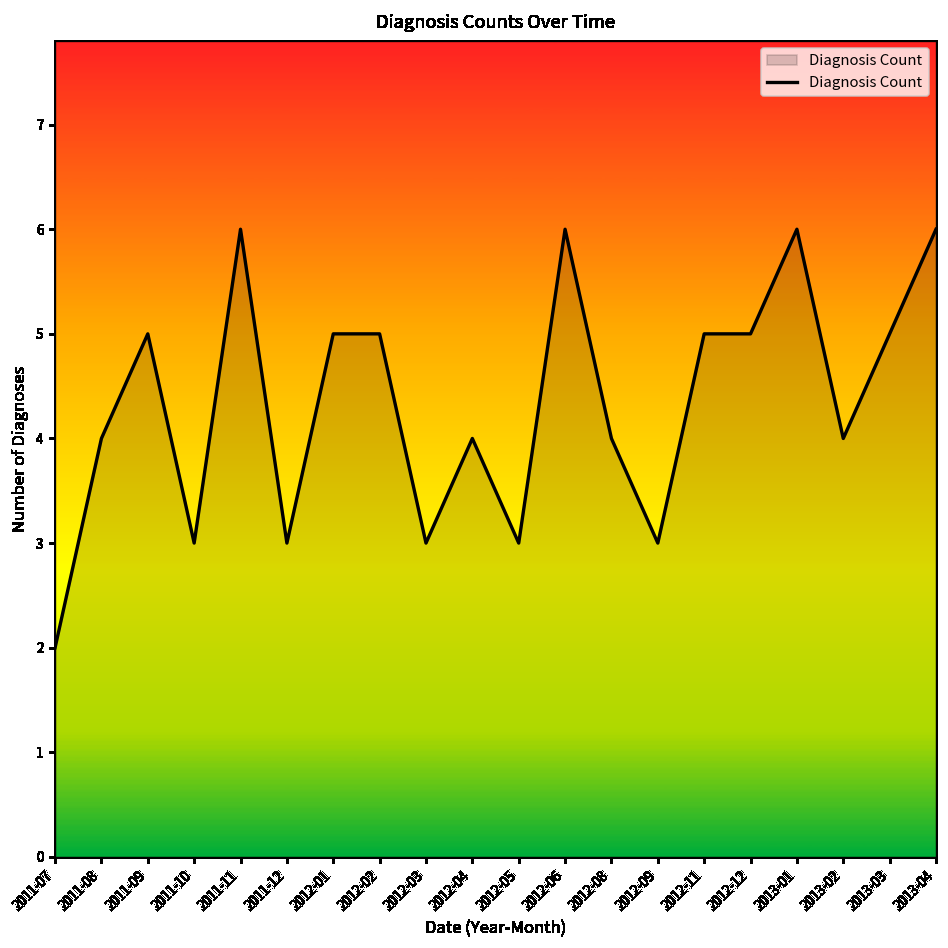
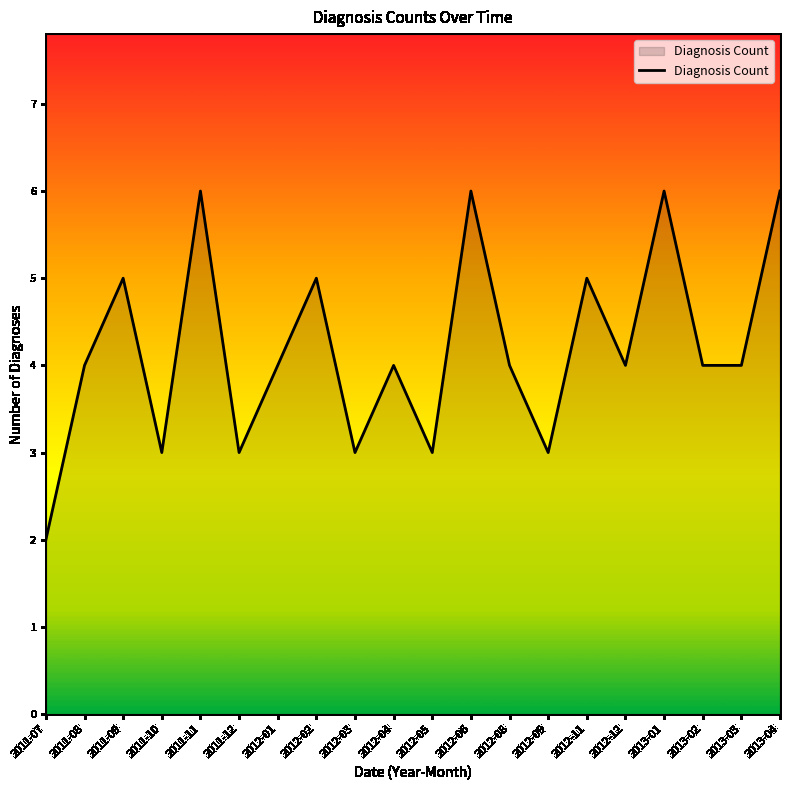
2012-01: 5 -> 4
2012-12: 5 -> 4
2013-03: 5 -> 4
